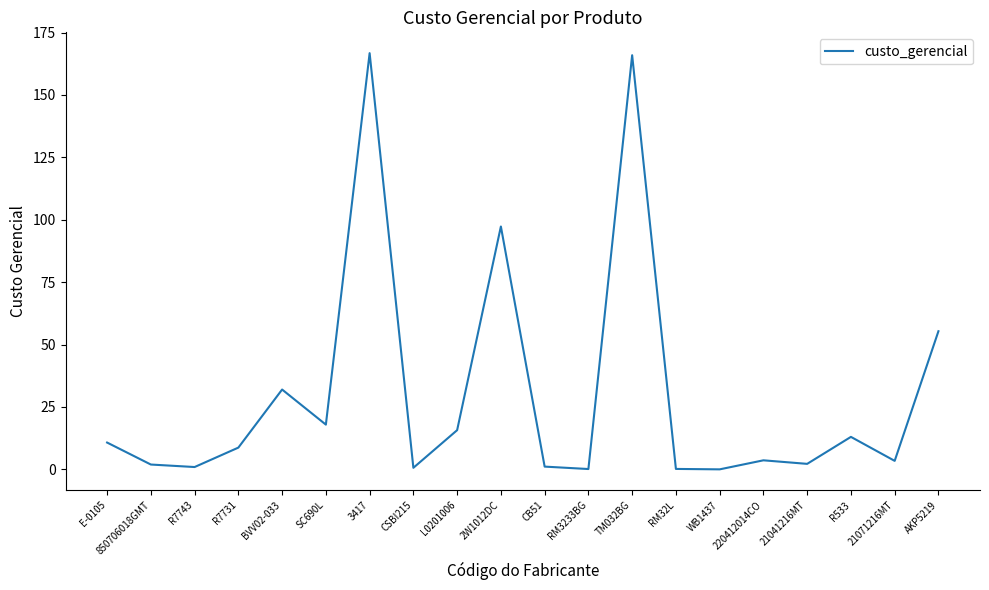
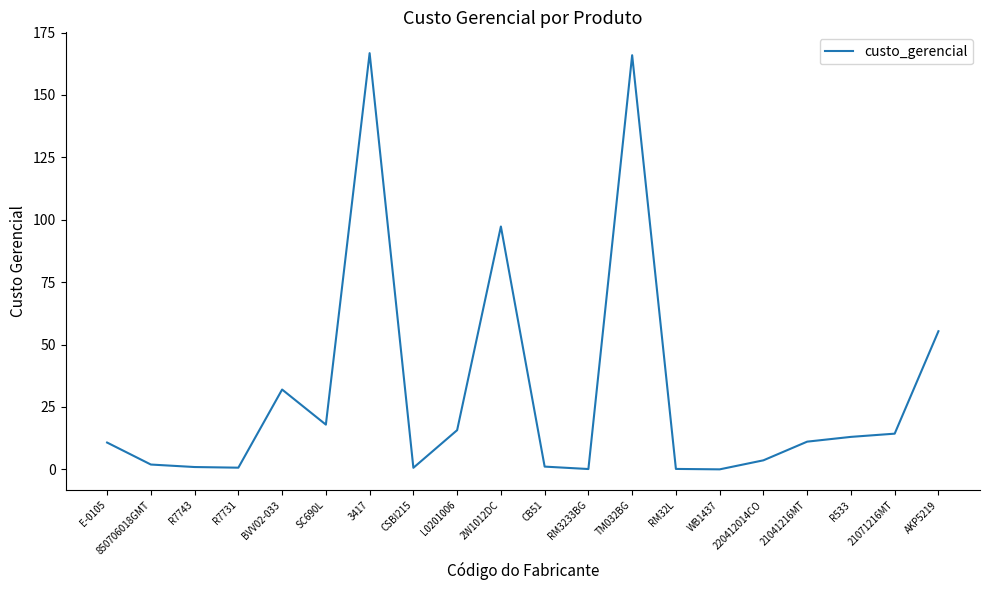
R7731: 9 -> 1
21041216MT: 2 -> 11
21071216MT: 3 -> 14
